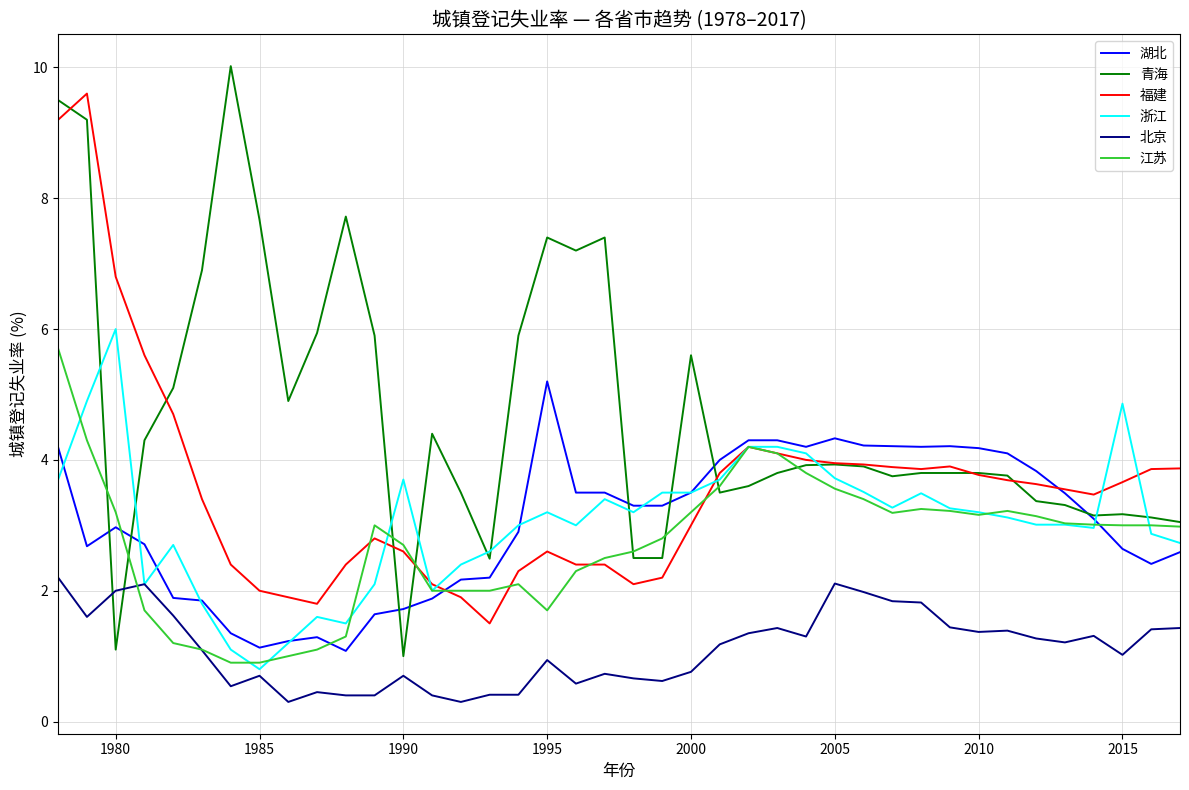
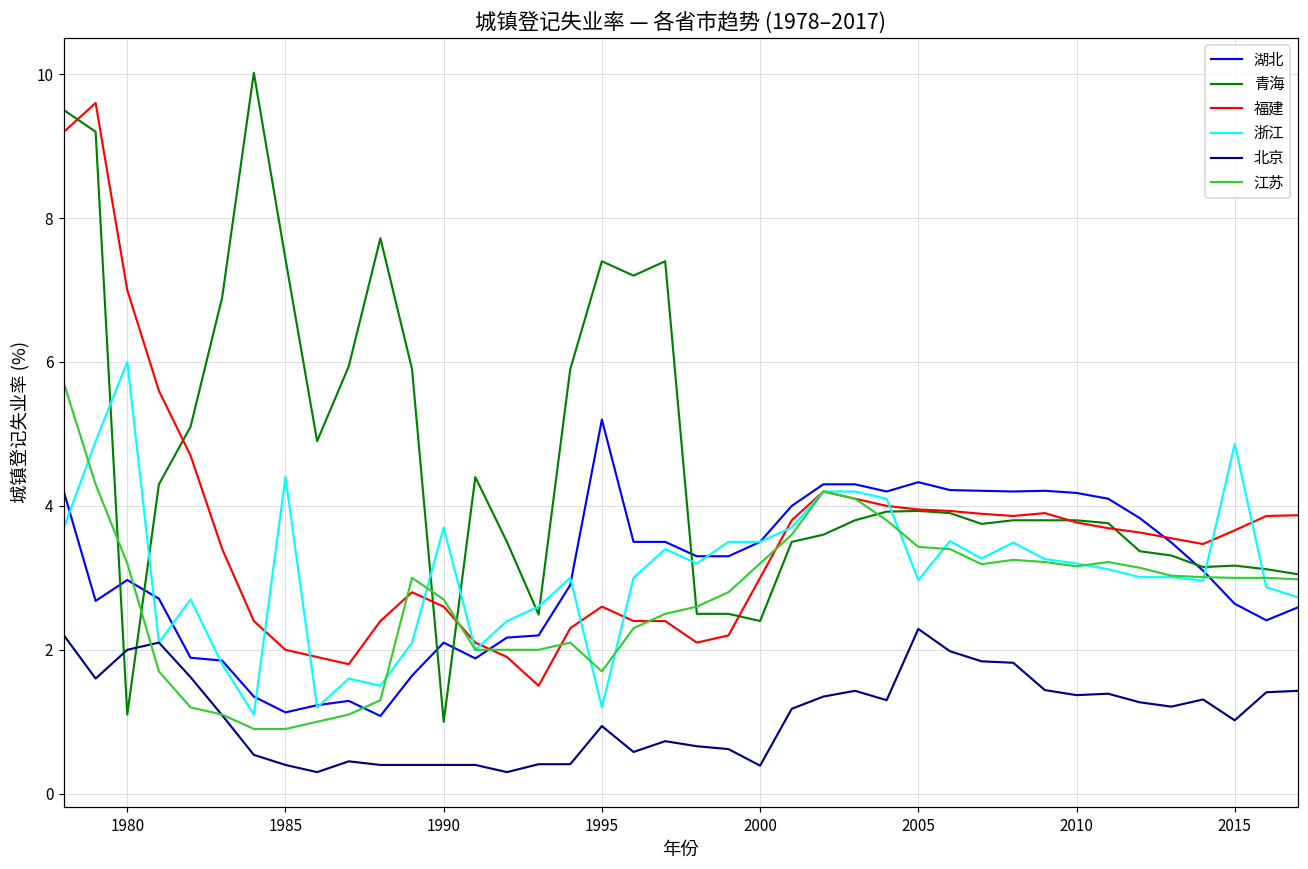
福建, 1980: 6.8 -> 7.0
青海, 1985: 7.7 -> 7.4
浙江, 1985: 0.8 -> 4.4
北京, 1985: 0.7 -> 0.4
湖北, 1990: 1.7 -> 2.1
北京, 1990: 0.7 -> 0.4
浙江, 1995: 3.2 -> 1.2
青海, 2000: 5.6 -> 2.4
北京, 2000: 0.8 -> 0.4
浙江, 2005: 3.7 -> 3.0
北京, 2005: 2.1 -> 2.3
江苏, 2005: 3.6 -> 3.4
